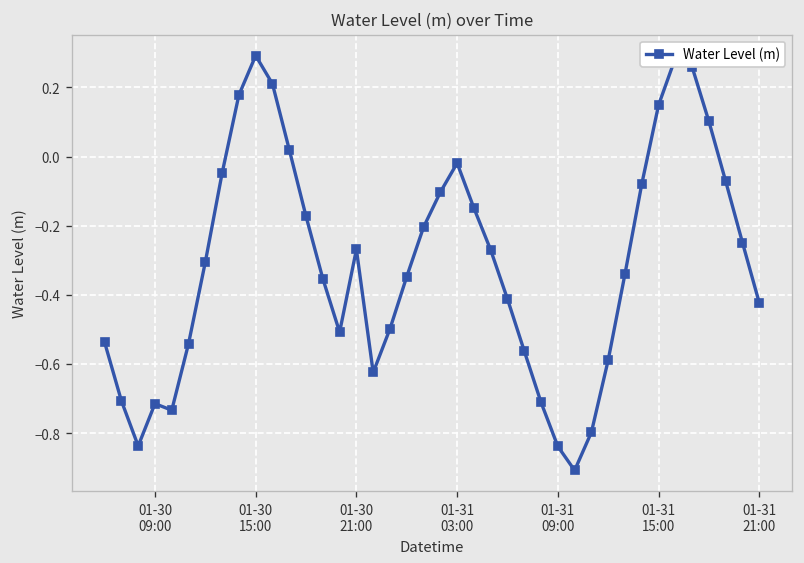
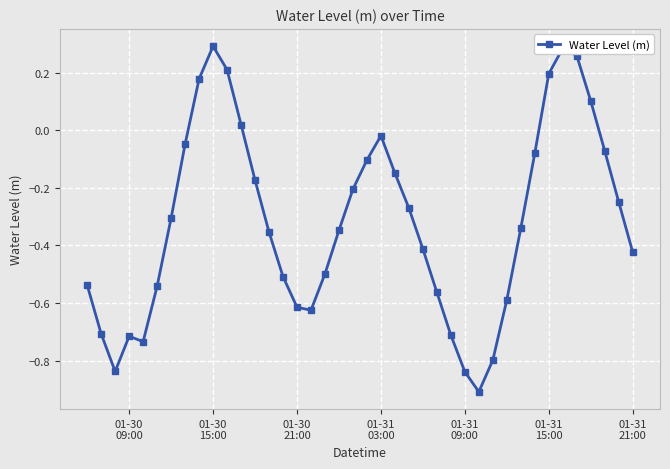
01-30 21:00: -0.27 -> -0.61
01-31 15:00: 0.15 -> 0.20
